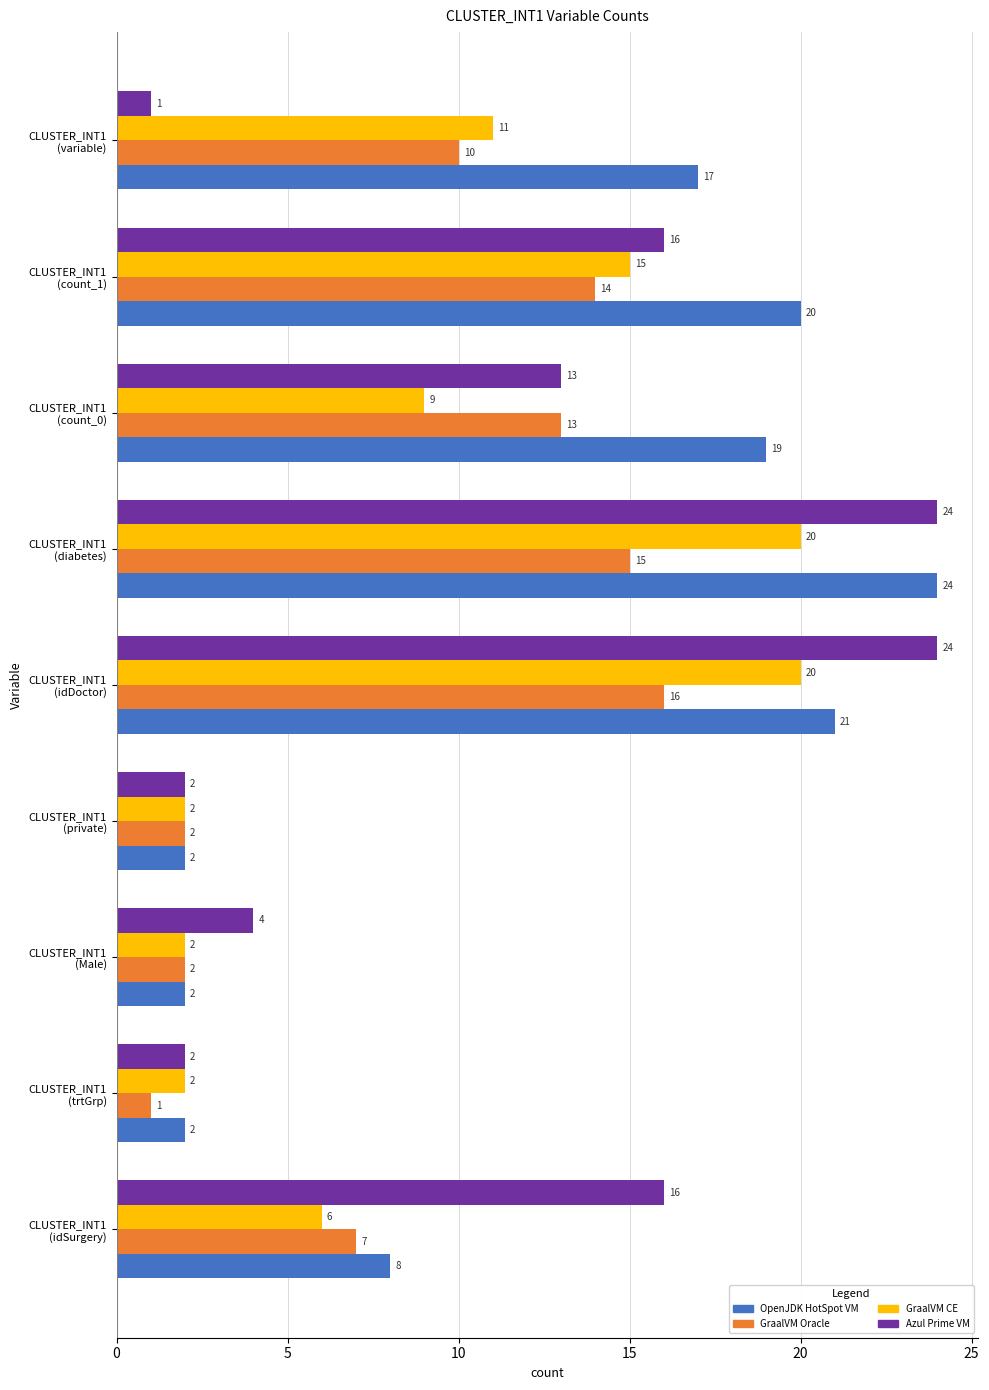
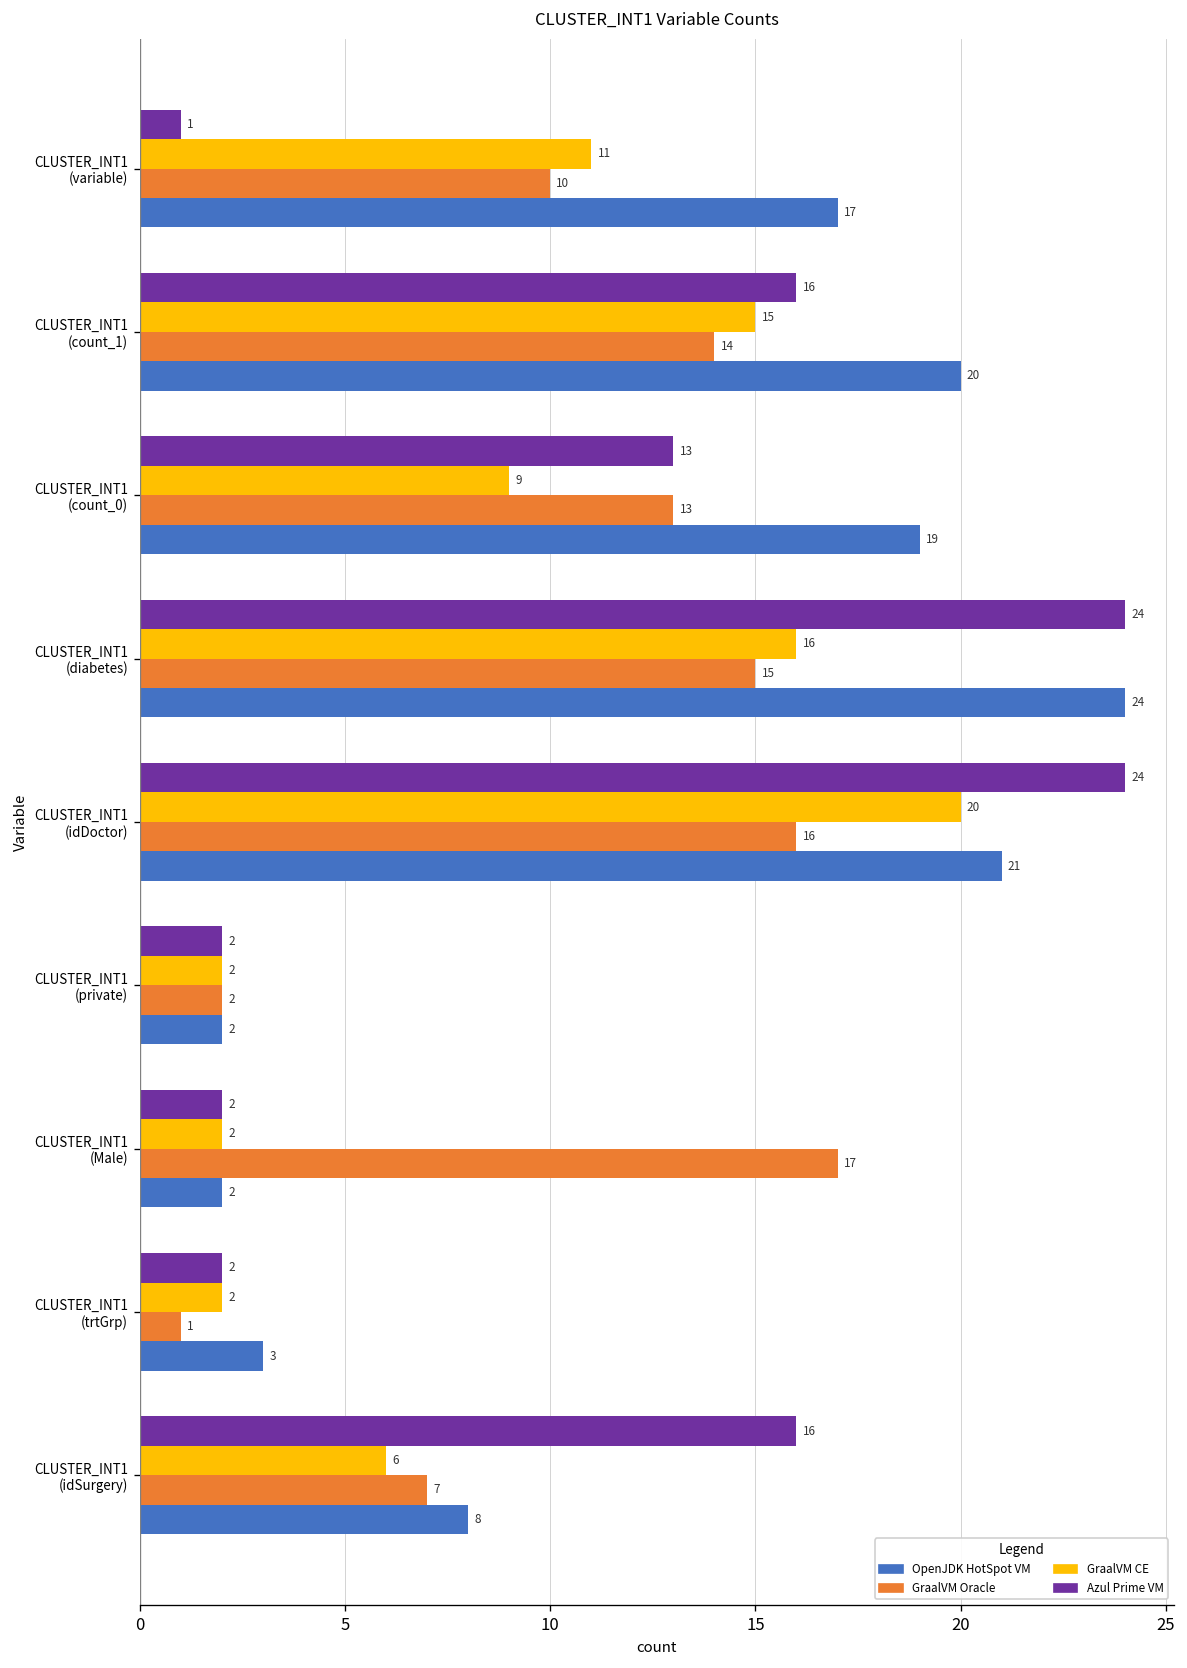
GraalVM CE, CLUSTER_INT1 (diabetes): 20 -> 16
Azul Prime VM, CLUSTER_INT1 (Male): 4 -> 2
GraalVM Oracle, CLUSTER_INT1 (Male): 2 -> 17
OpenJDK HotSpot VM, CLUSTER_INT1 (trtGrp): 2 -> 3
